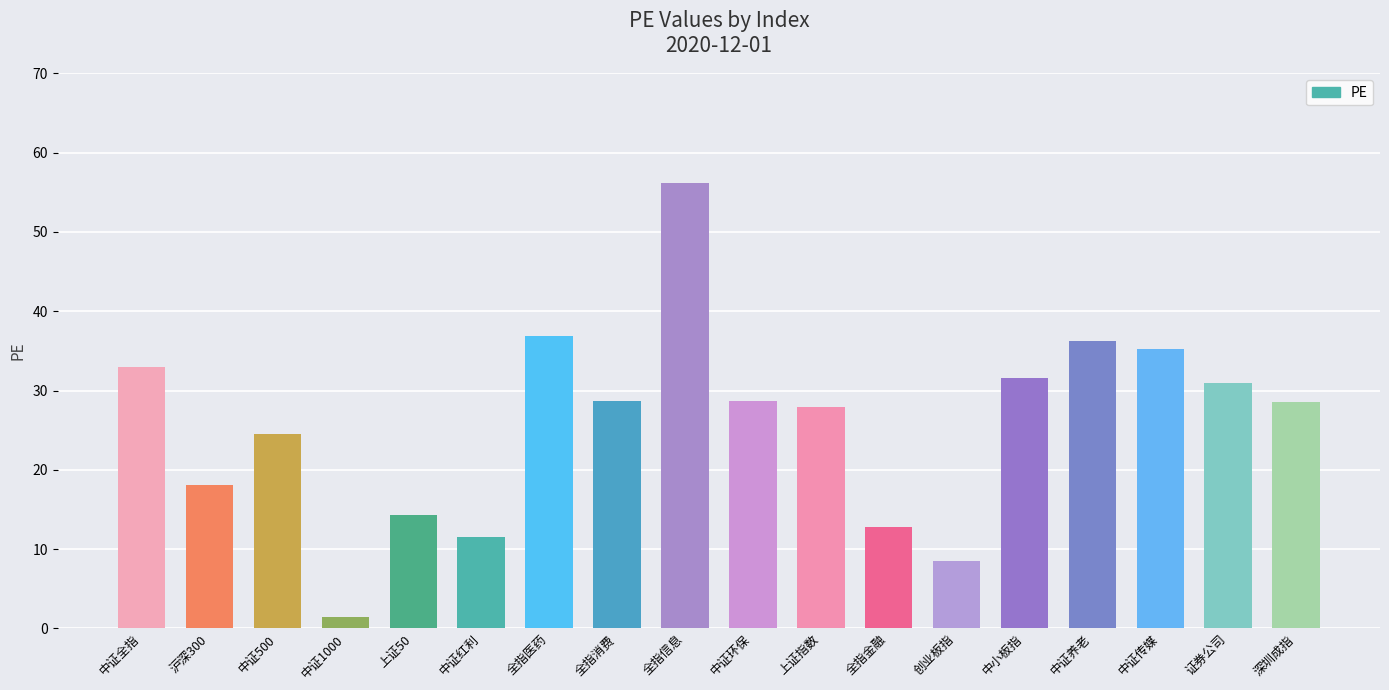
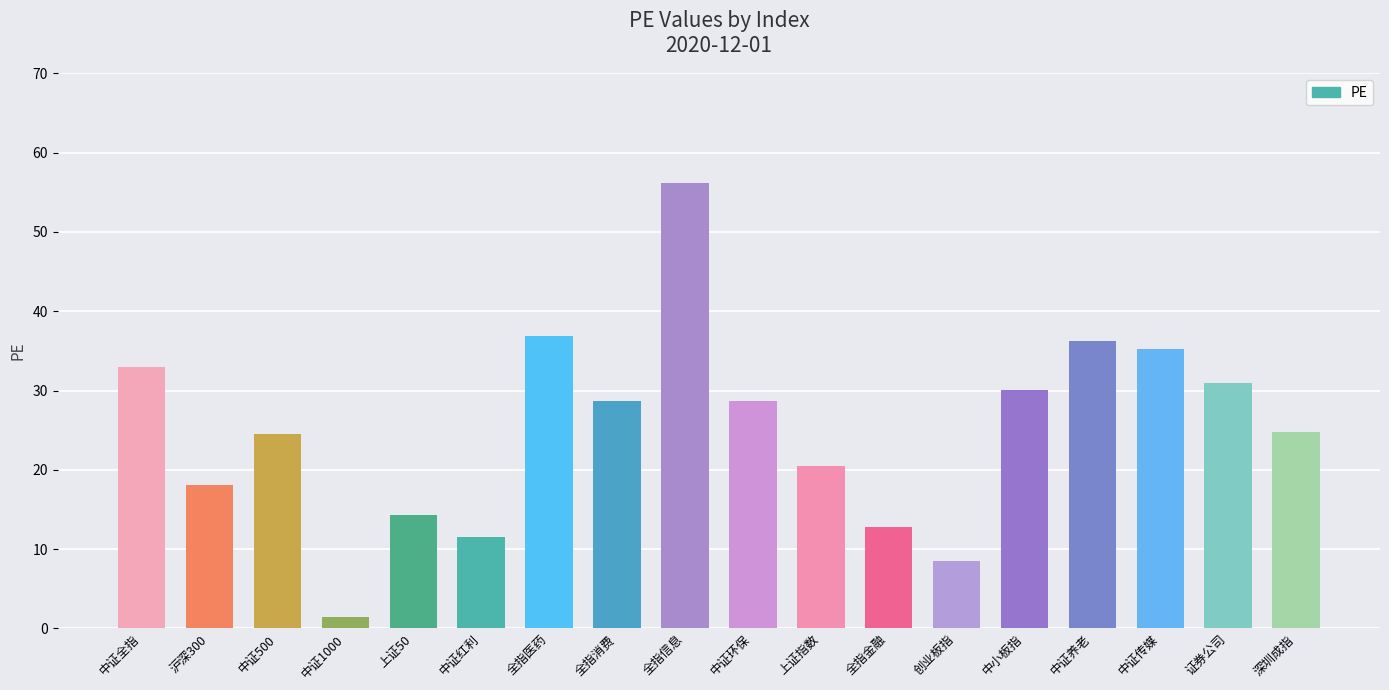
上证指数: 28 -> 21
中小板指: 32 -> 30
深圳成指: 29 -> 25
